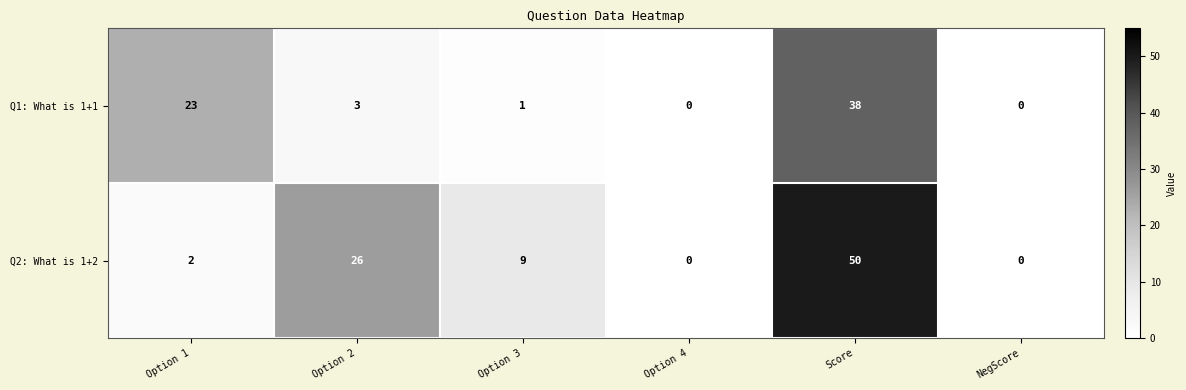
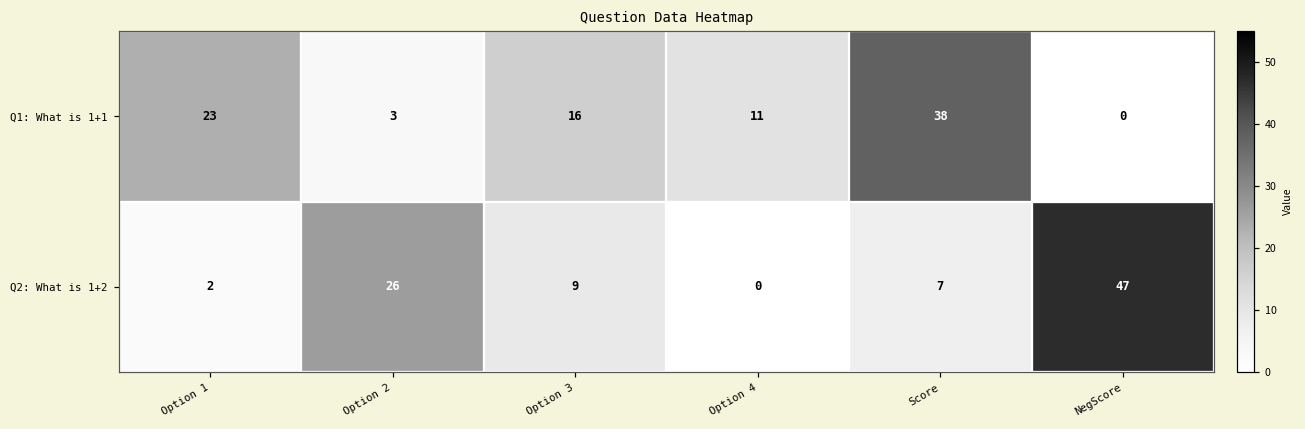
Q1: What is 1+1, Option 3: 1 -> 16
Q1: What is 1+1, Option 4: 0 -> 11
Q2: What is 1+2, Score: 50 -> 7
Q2: What is 1+2, NegScore: 0 -> 47
